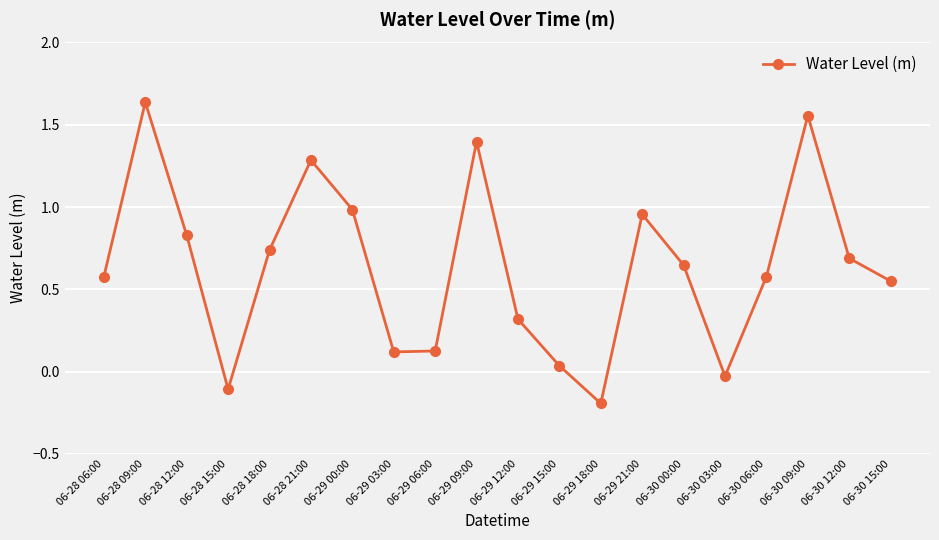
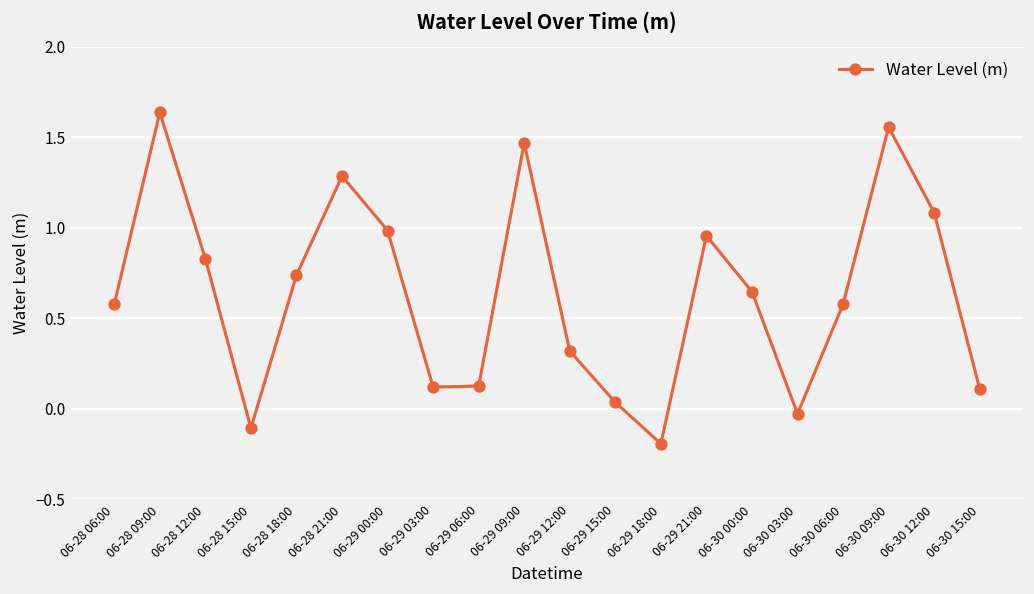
06-29 09:00: 1.40 -> 1.47
06-30 12:00: 0.69 -> 1.08
06-30 15:00: 0.55 -> 0.11
